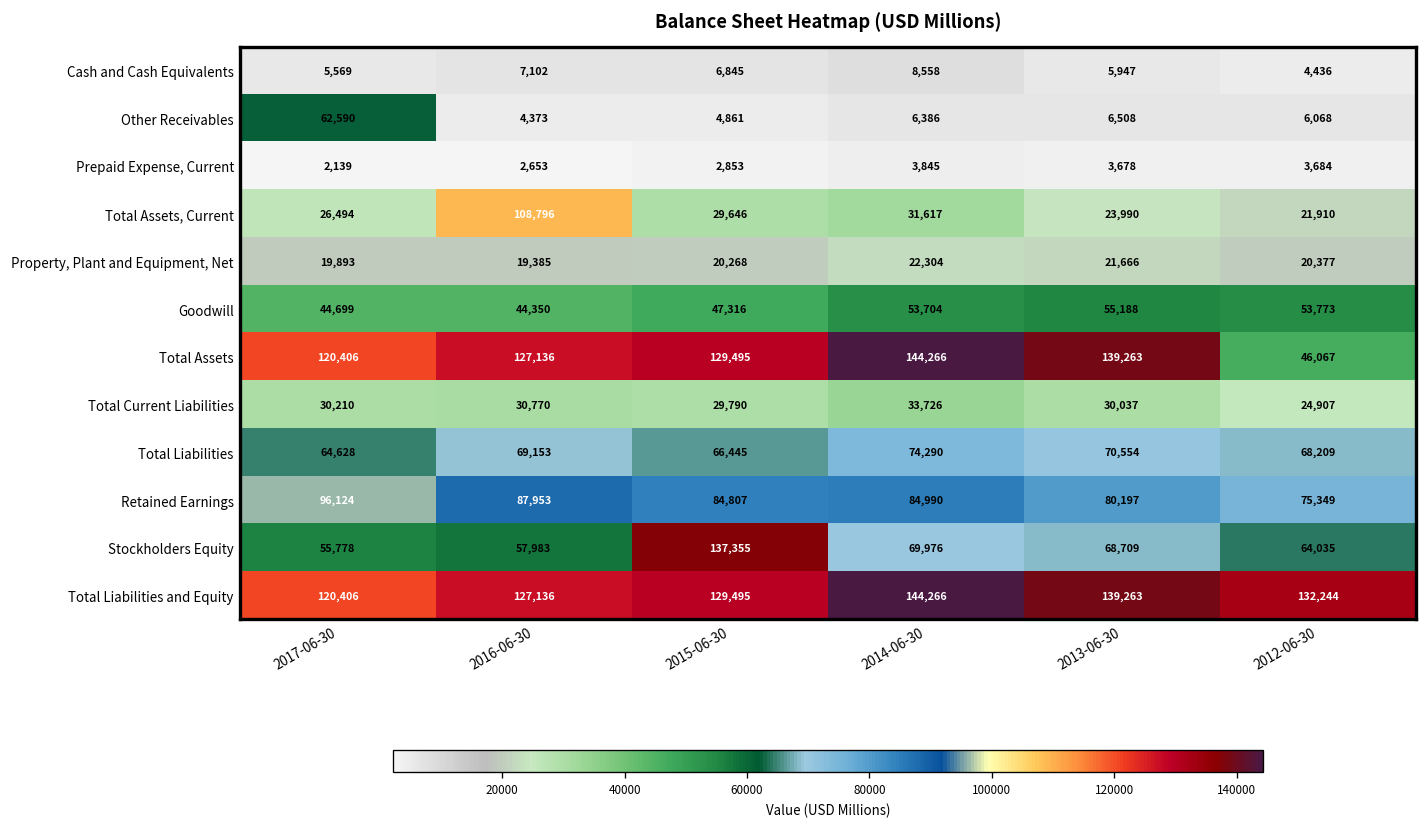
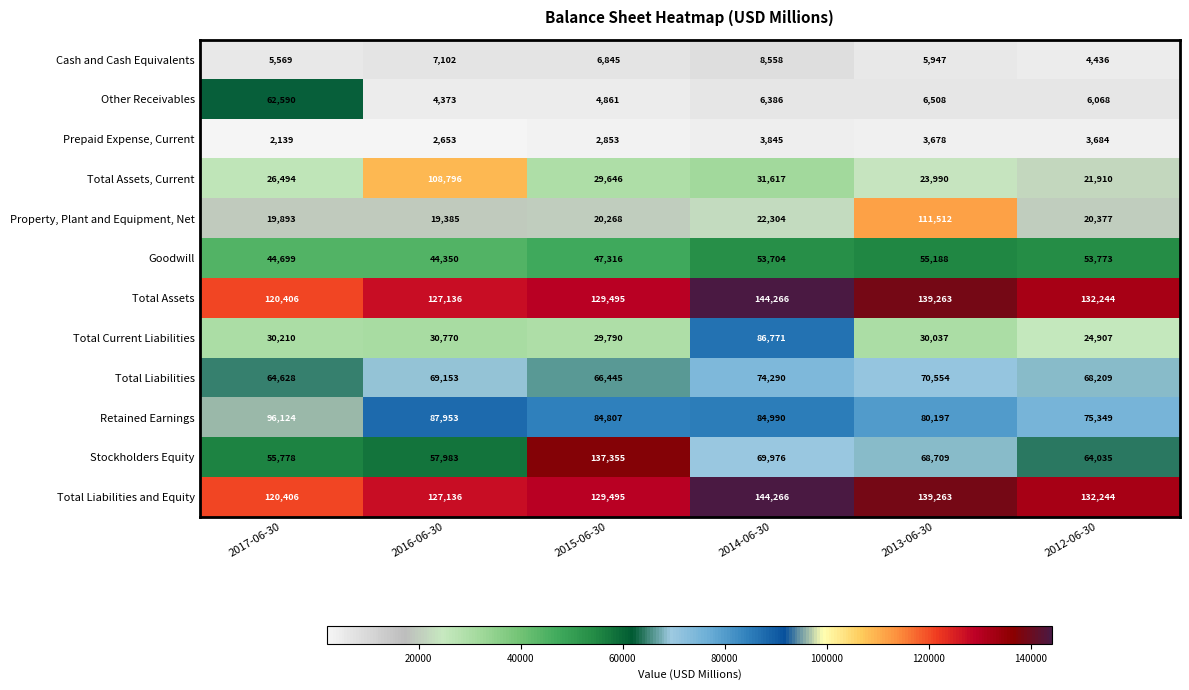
Property, Plant and Equipment, Net, 2013-06-30: 21,666 -> 111,512
Total Assets, 2012-06-30: 46,067 -> 132,244
Total Current Liabilities, 2014-06-30: 33,726 -> 86,771
